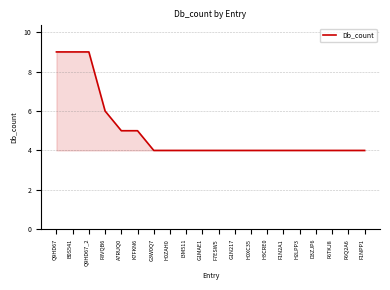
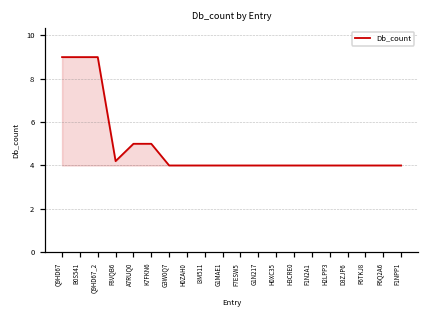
F8VQB6: 6.0 -> 4.2
